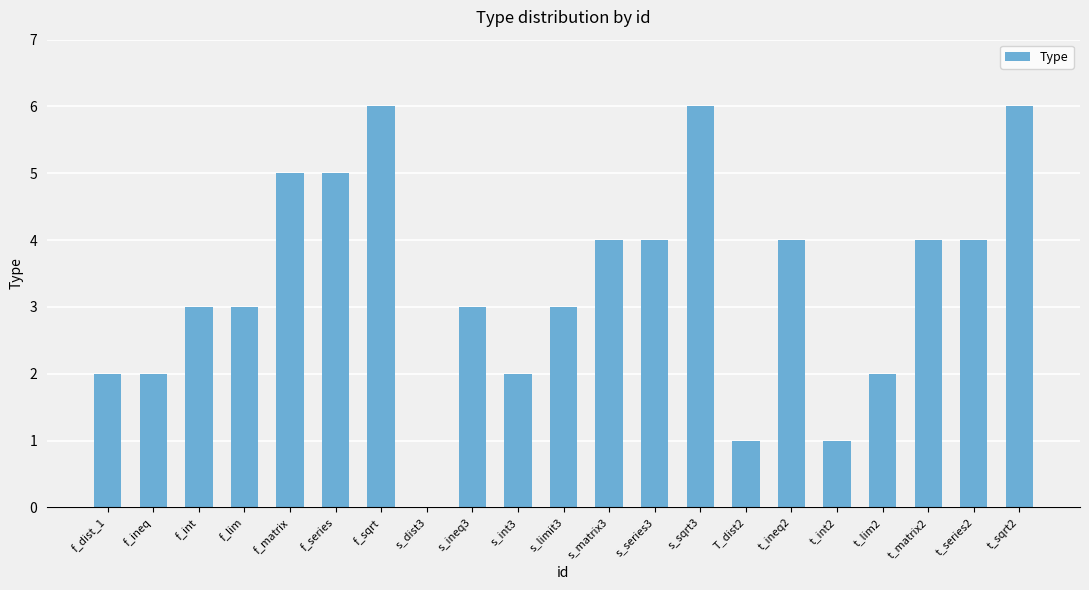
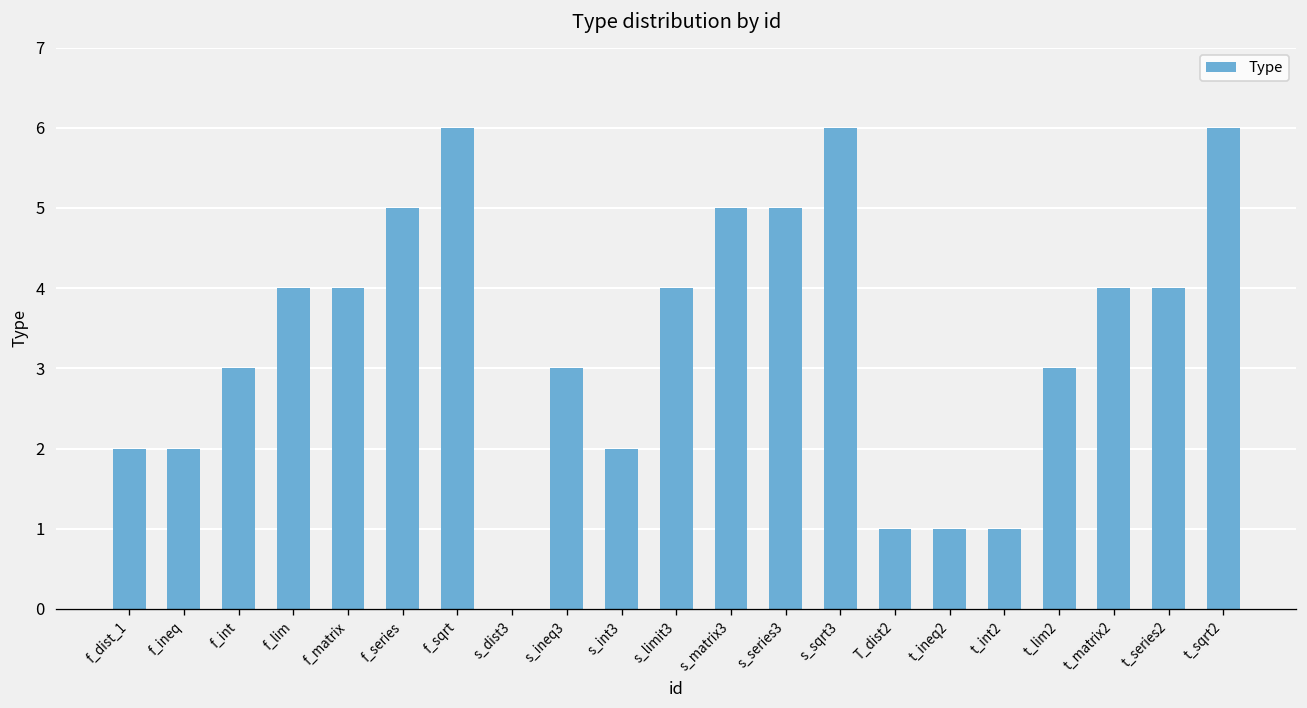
f_lim: 3 -> 4
f_matrix: 5 -> 4
s_limit3: 3 -> 4
s_matrix3: 4 -> 5
s_series3: 4 -> 5
t_ineq2: 4 -> 1
t_lim2: 2 -> 3
